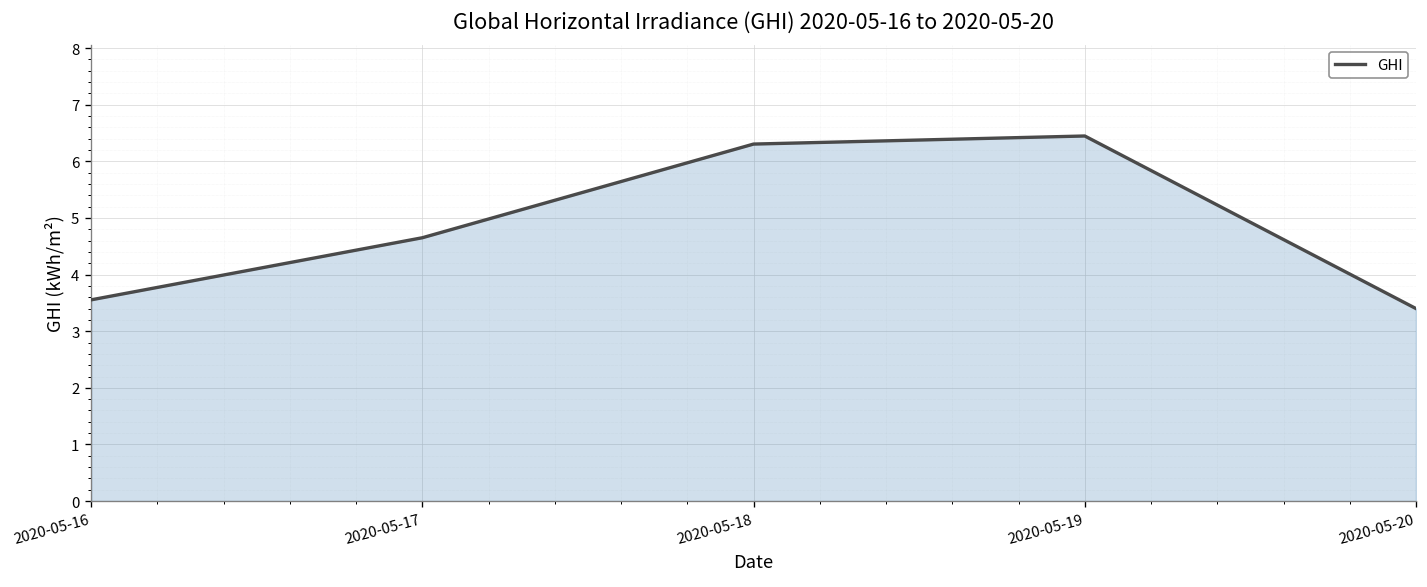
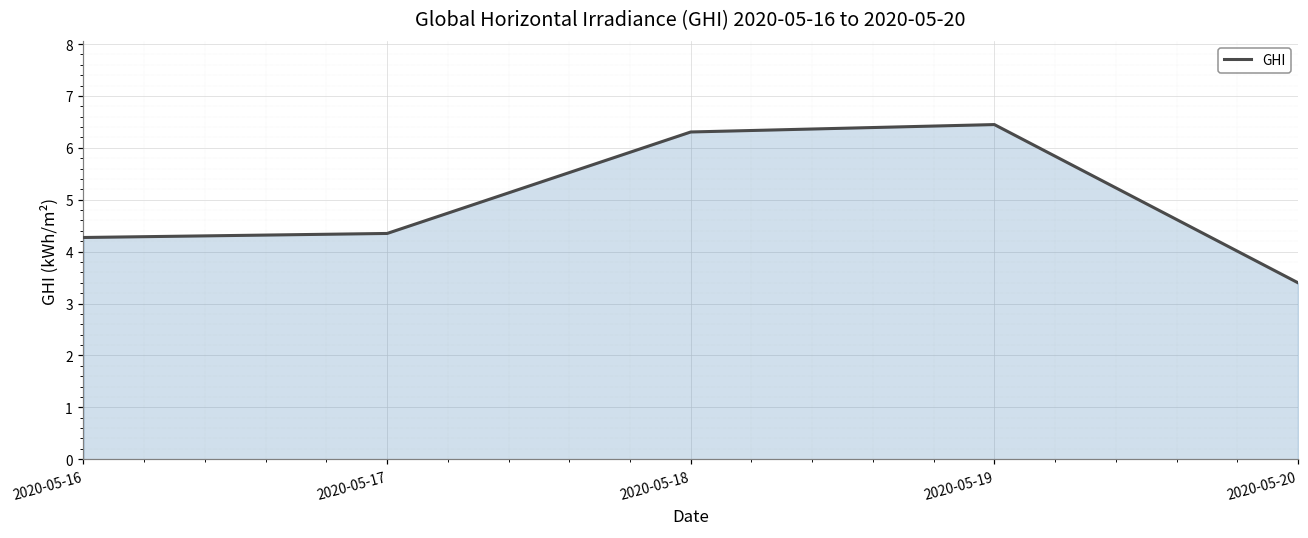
2020-05-16: 3.6 -> 4.3
2020-05-17: 4.7 -> 4.4
